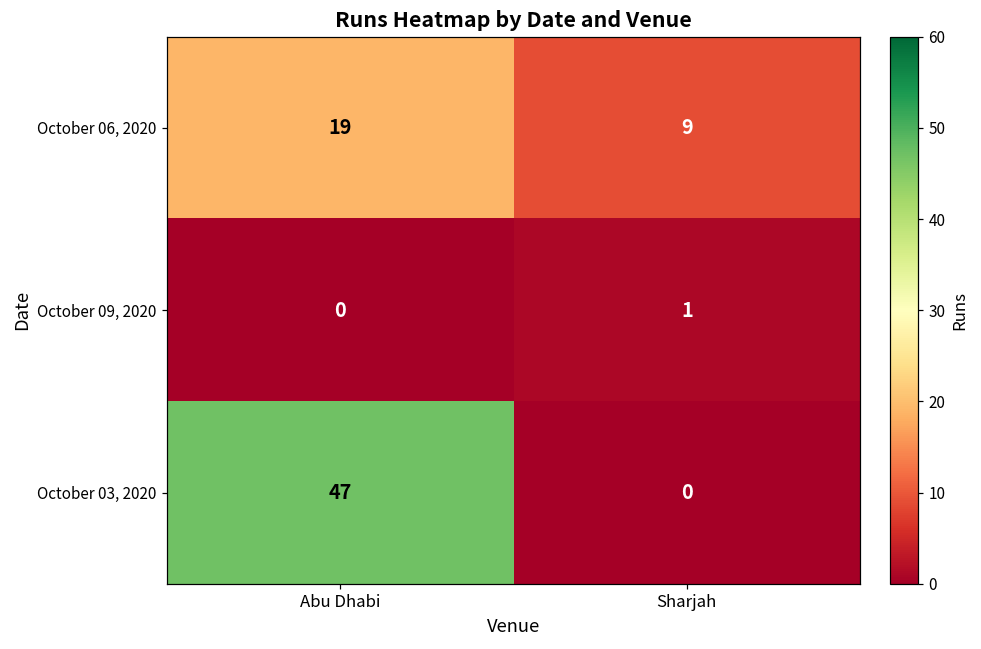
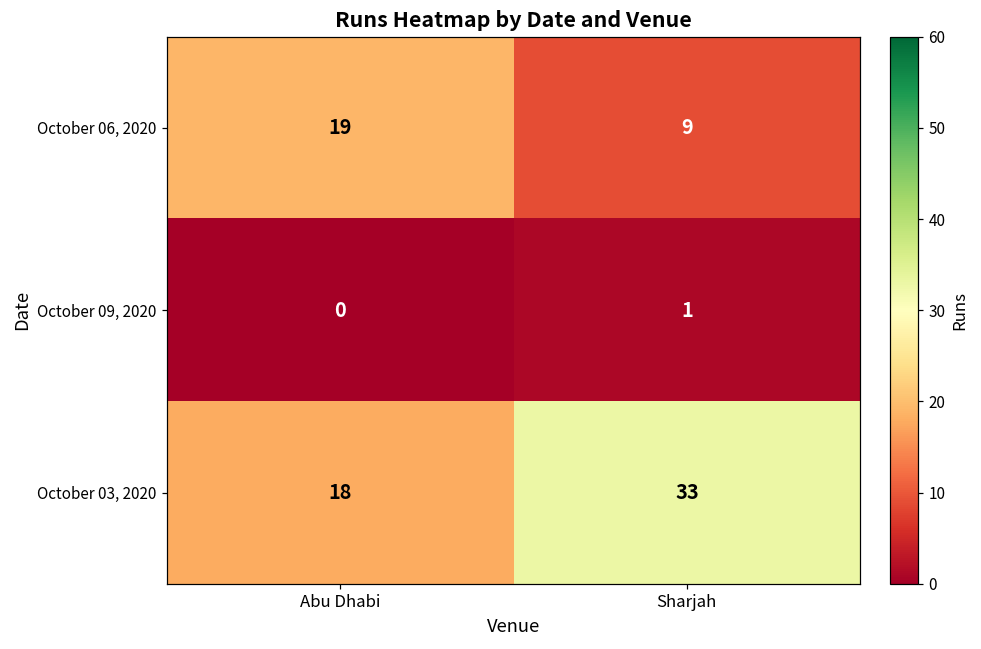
October 03, 2020, Abu Dhabi: 47 -> 18
October 03, 2020, Sharjah: 0 -> 33
